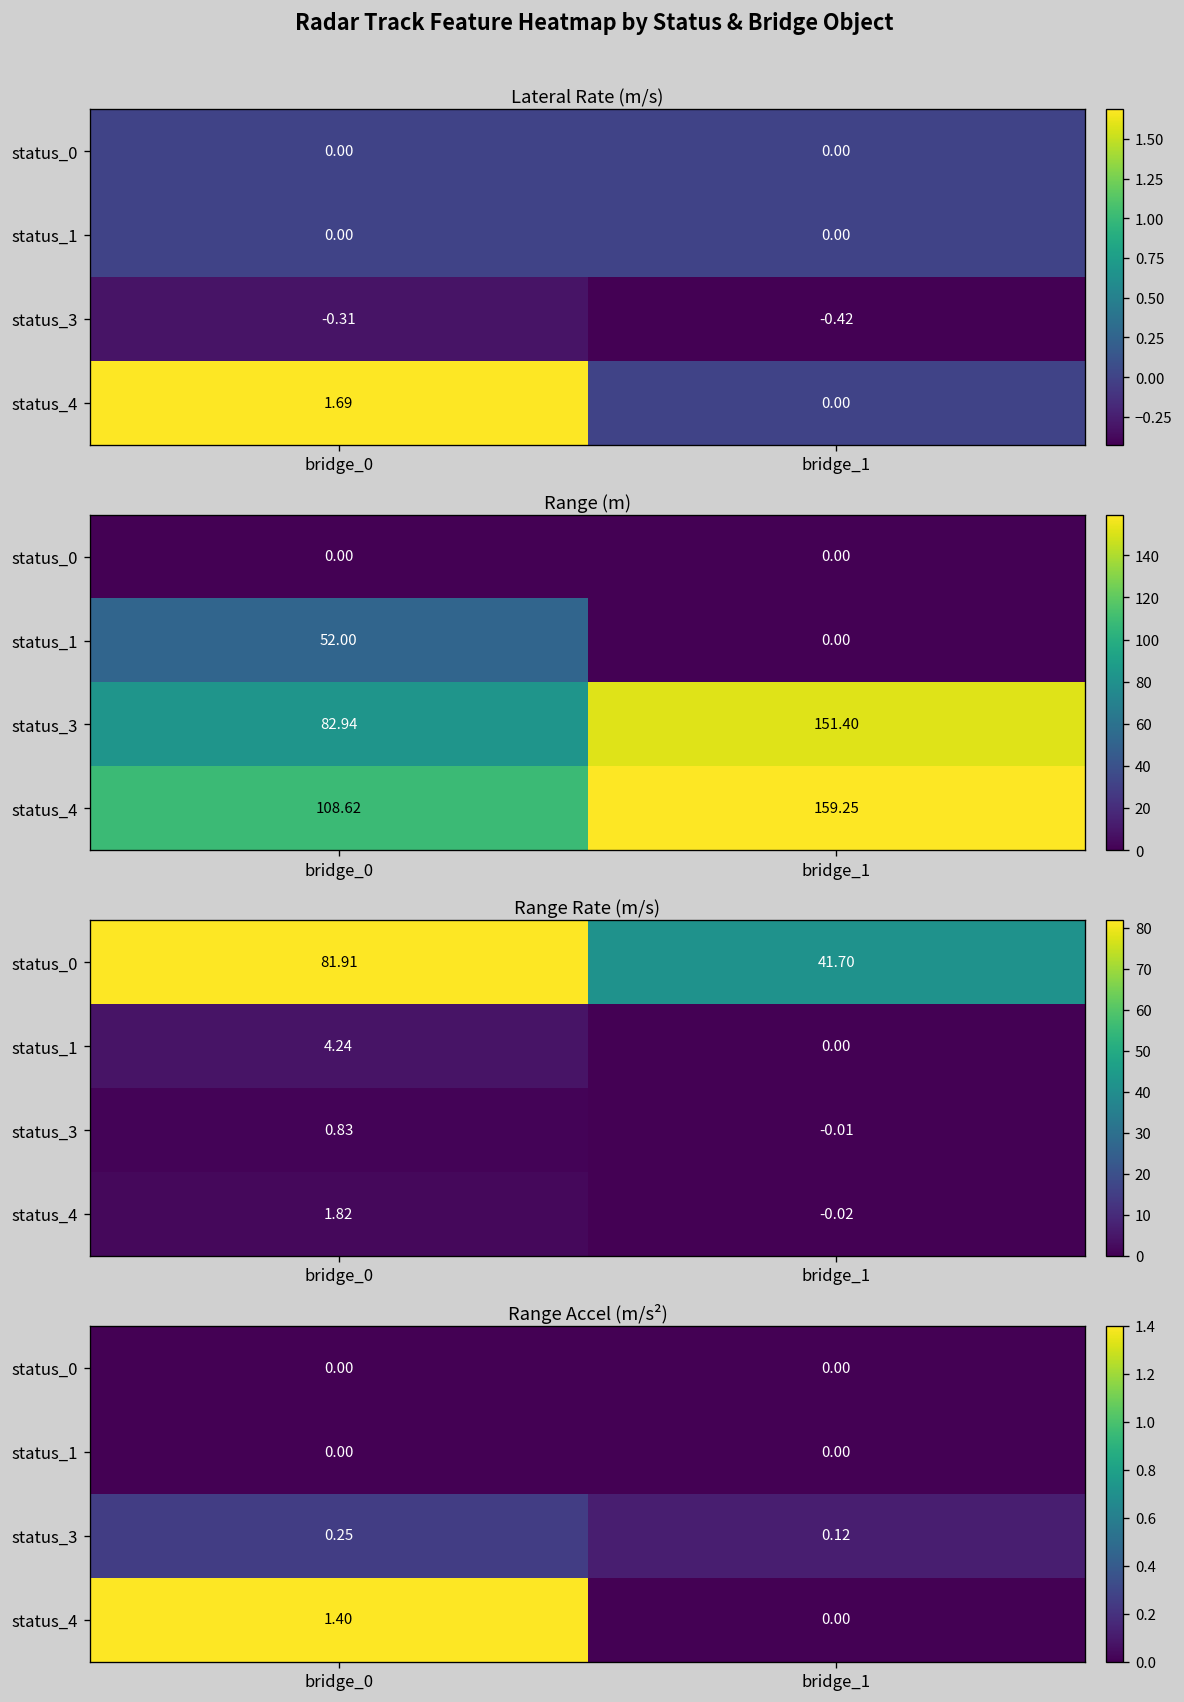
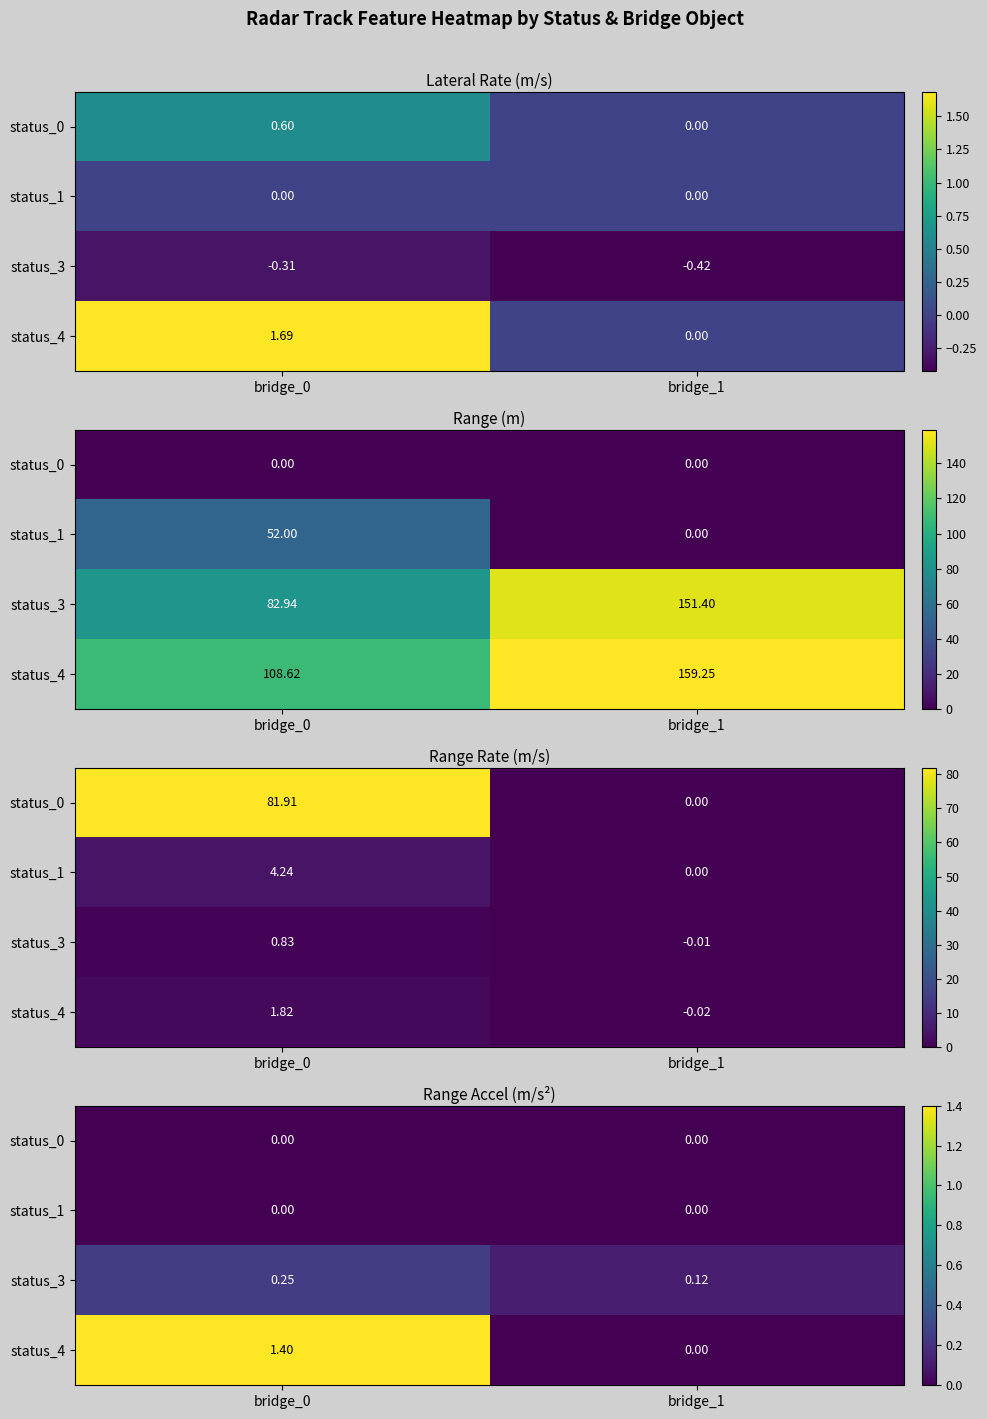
Lateral Rate (m/s), status_0, bridge_0: 0.00 -> 0.60
Range Rate (m/s), status_0, bridge_1: 41.70 -> 0.00
